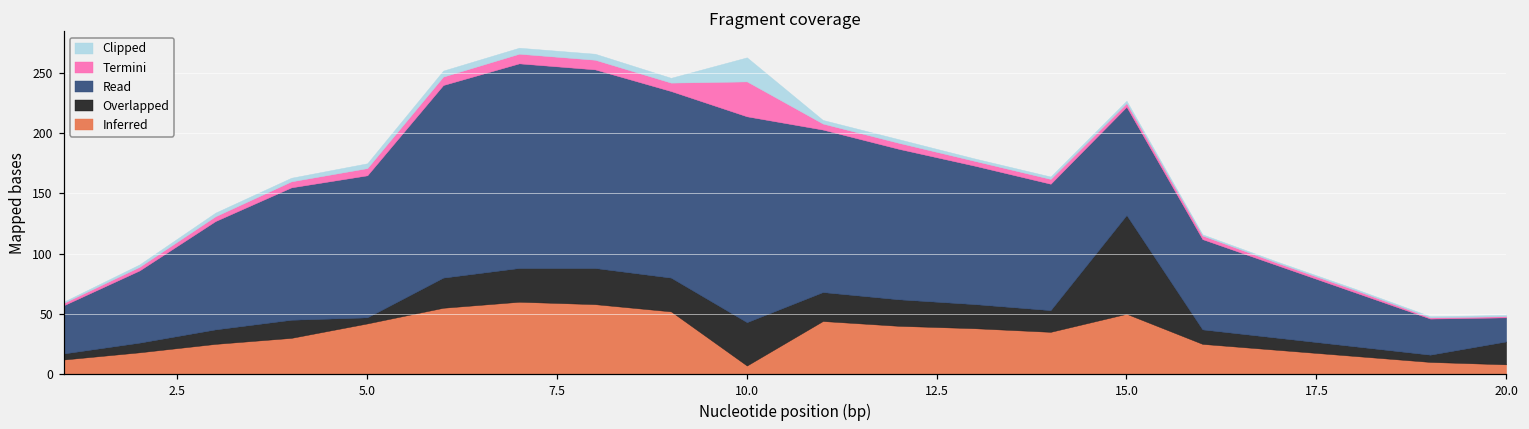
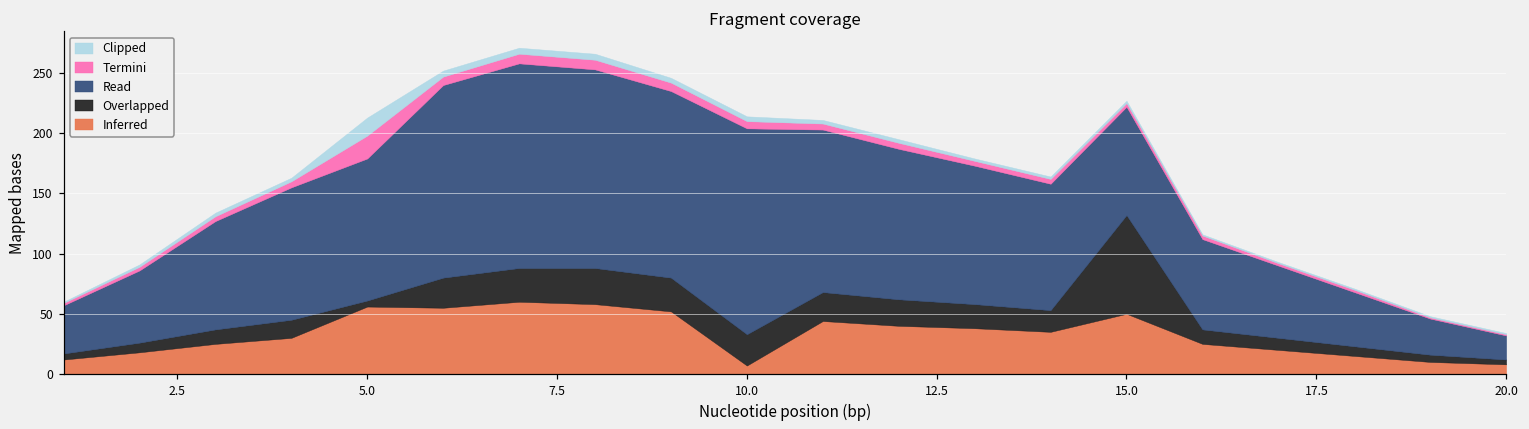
Inferred, 5.0: 42 -> 56
Termini, 5.0: 6 -> 19
Clipped, 5.0: 4 -> 15
Overlapped, 10.0: 36 -> 26
Termini, 10.0: 29 -> 6
Clipped, 10.0: 20 -> 4
Overlapped, 20.0: 19 -> 4
